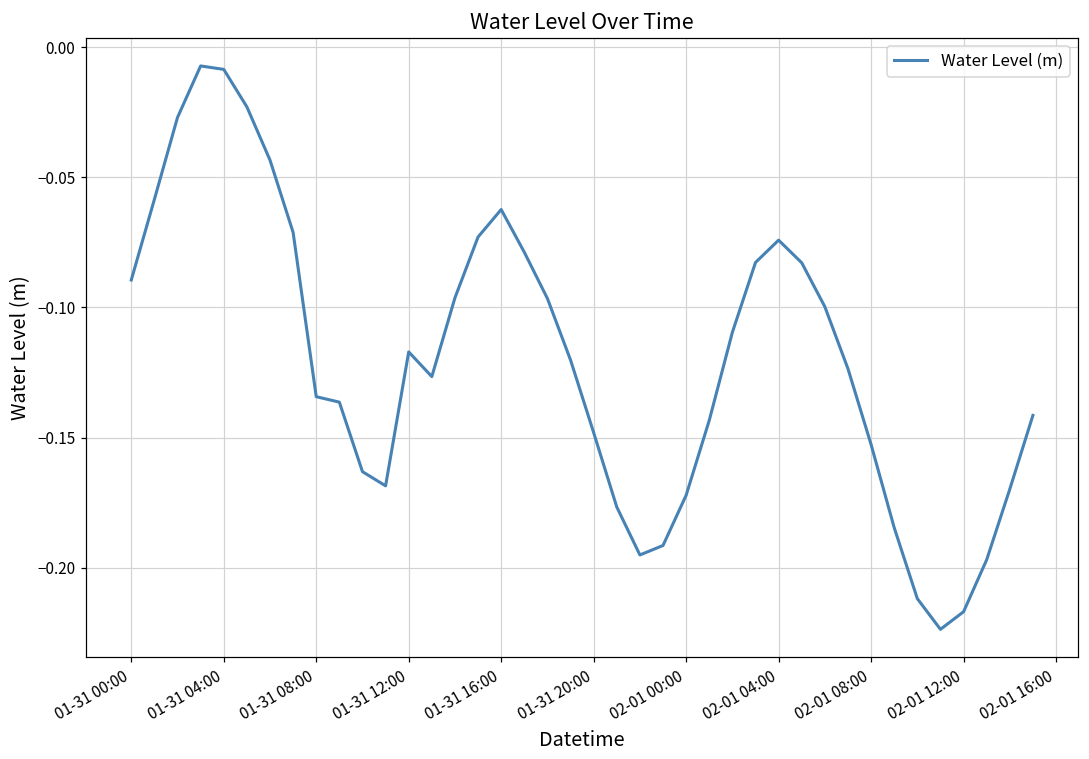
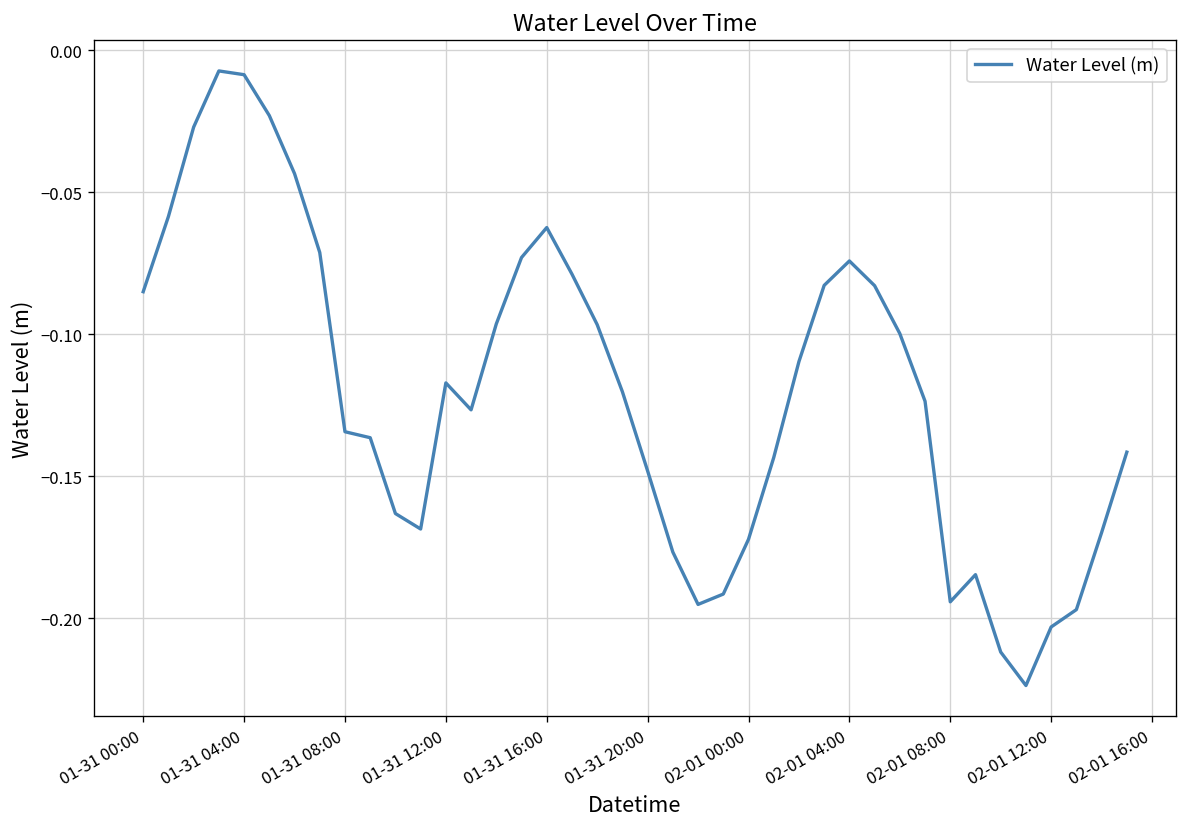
01-31 00:00: -0.089 -> -0.085
02-01 08:00: -0.153 -> -0.194
02-01 12:00: -0.217 -> -0.203
